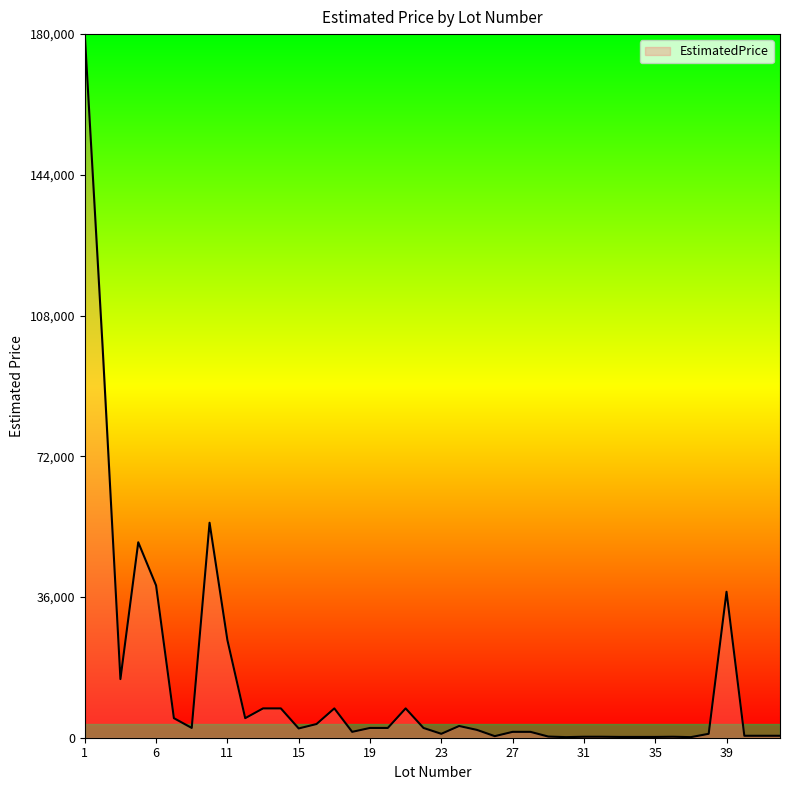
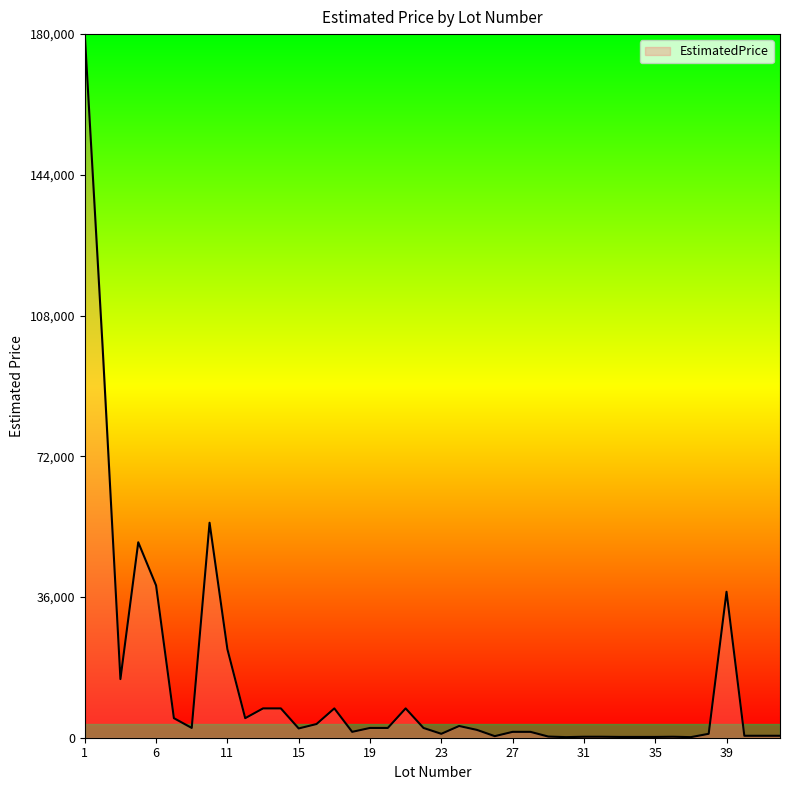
11: 25,000 -> 23,000
